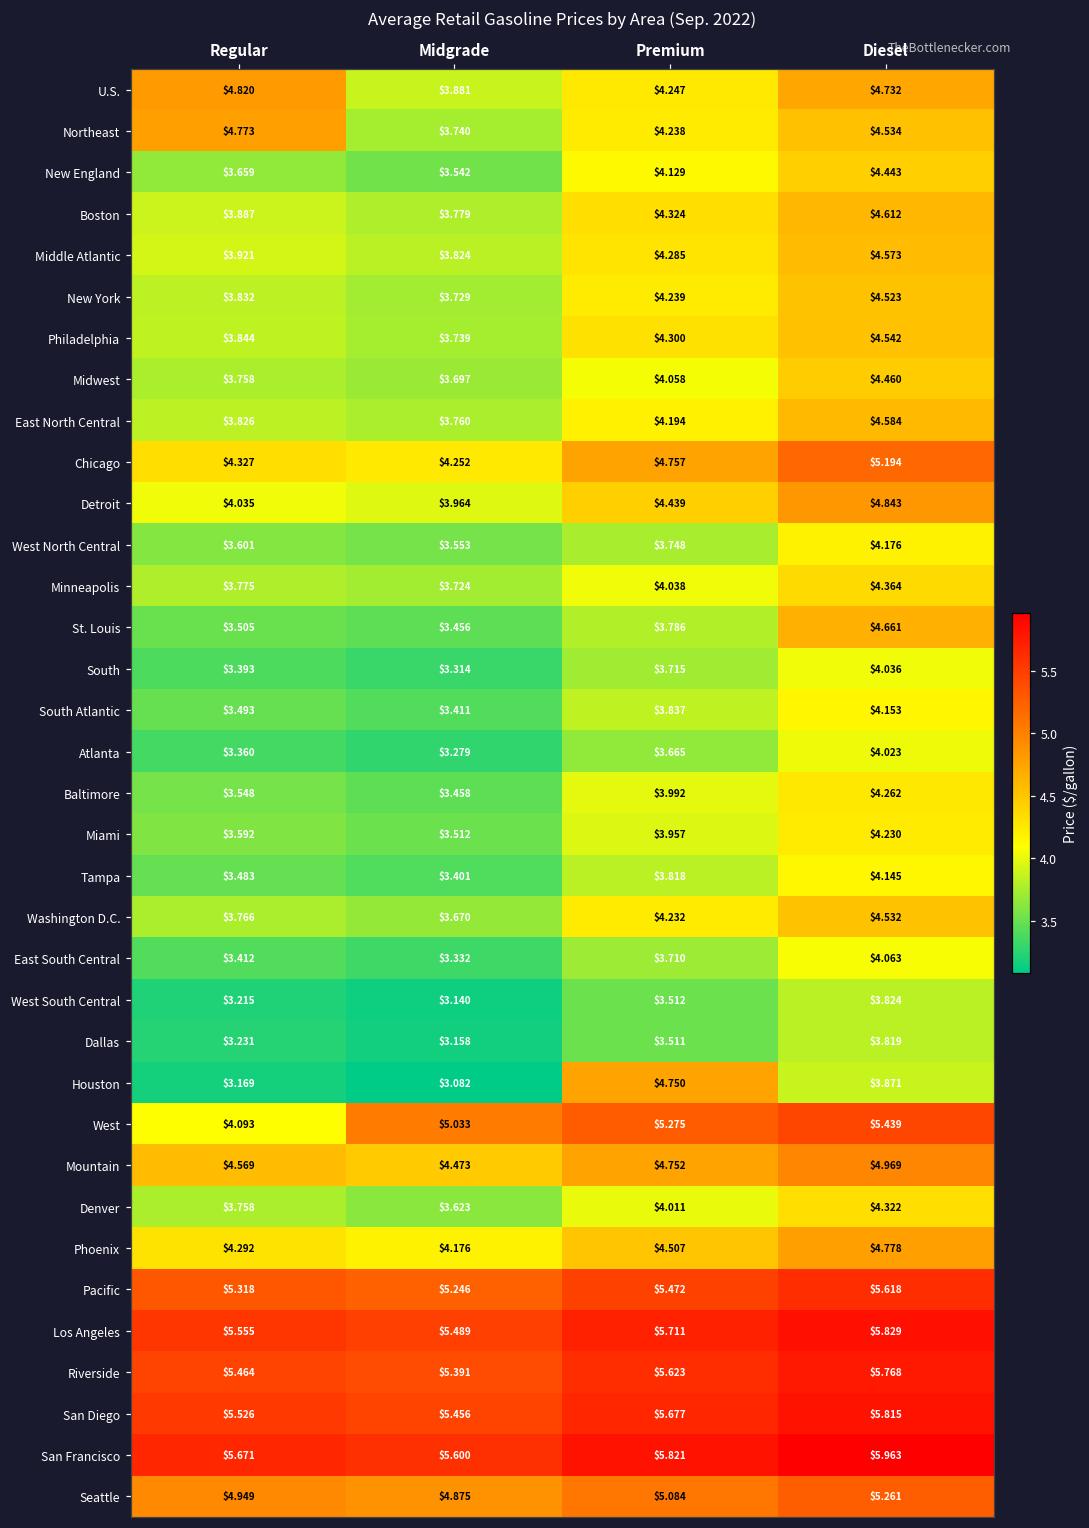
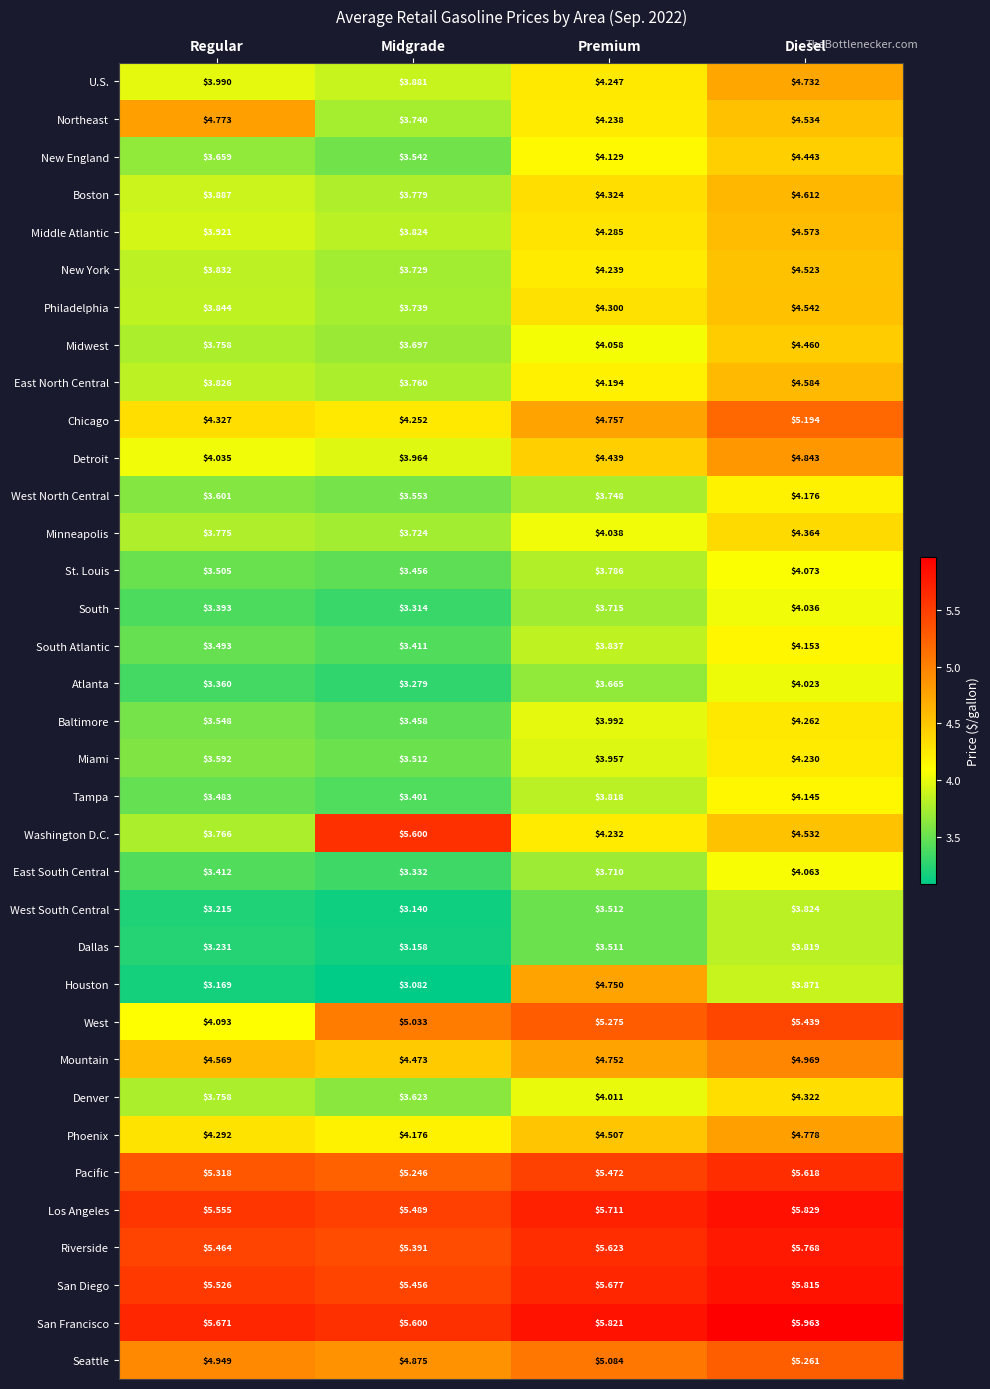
U.S., Regular: $4.820 -> $3.990
St. Louis, Diesel: $4.661 -> $4.073
Washington D.C., Midgrade: $3.670 -> $5.600
